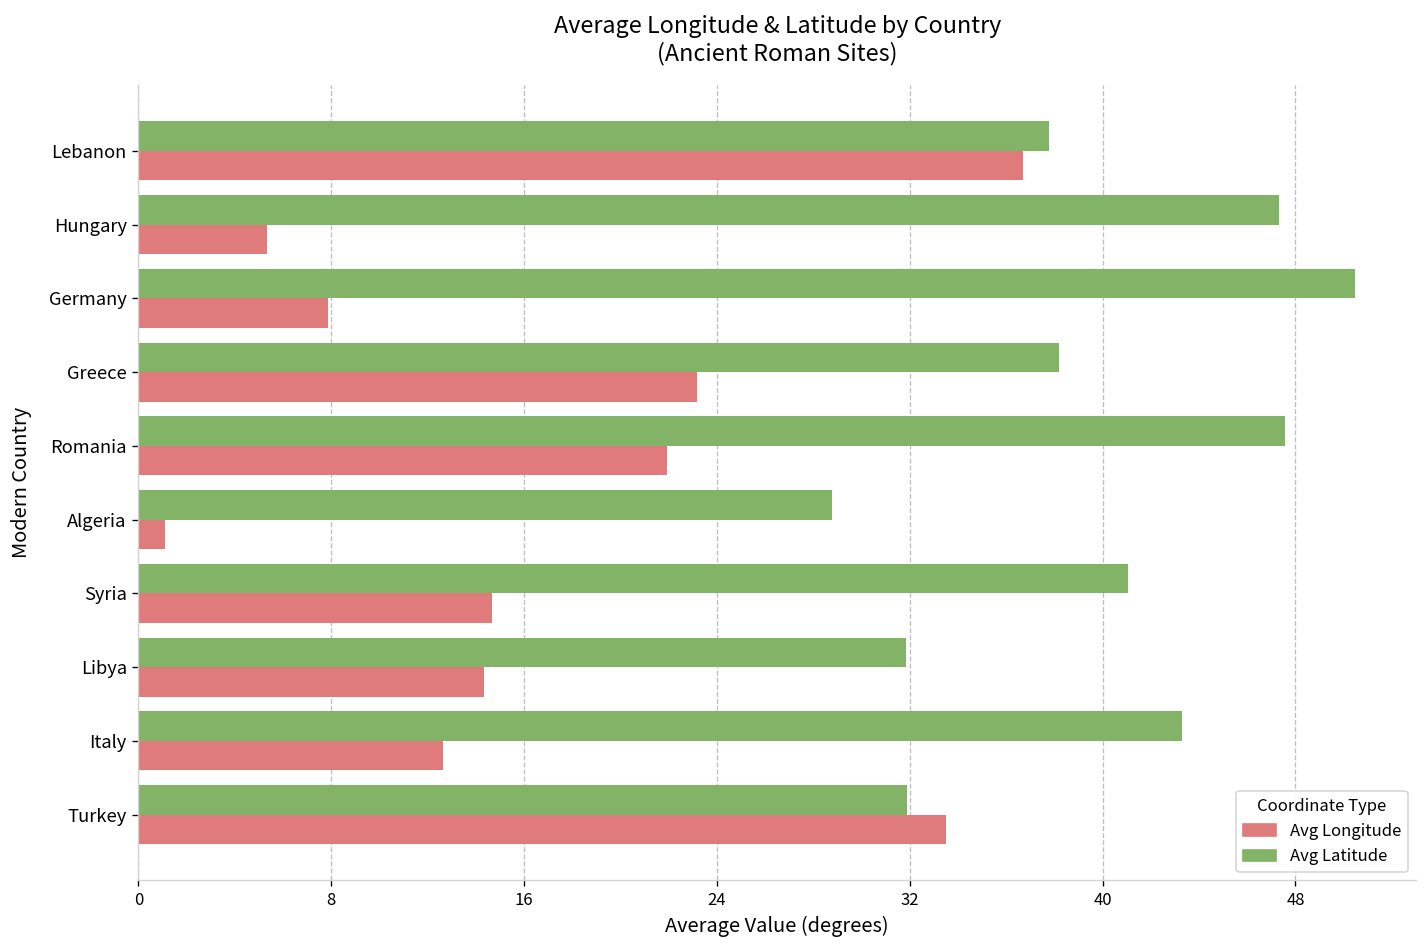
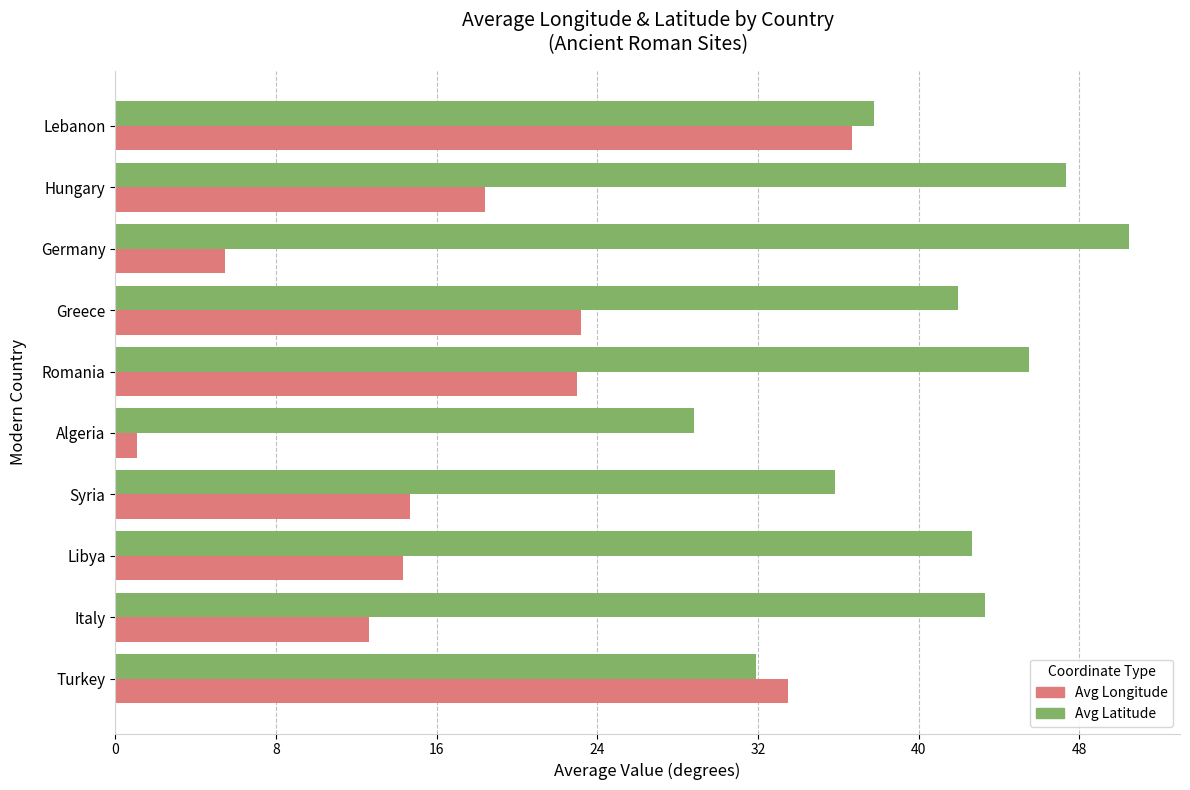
Avg Longitude, Hungary: 5.4 -> 18.4
Avg Longitude, Germany: 7.9 -> 5.5
Avg Latitude, Greece: 38.2 -> 41.9
Avg Latitude, Romania: 47.6 -> 45.5
Avg Longitude, Romania: 21.9 -> 23.0
Avg Latitude, Syria: 41.0 -> 35.8
Avg Latitude, Libya: 31.8 -> 42.6
